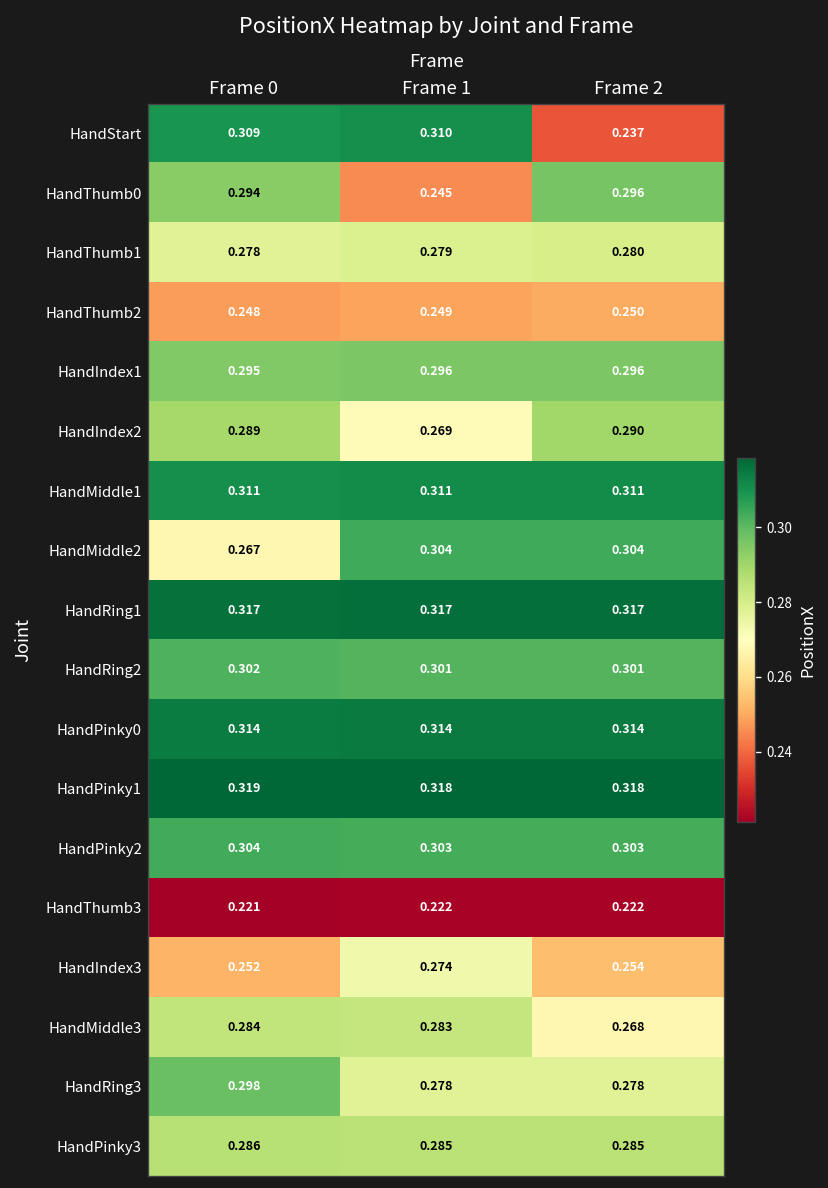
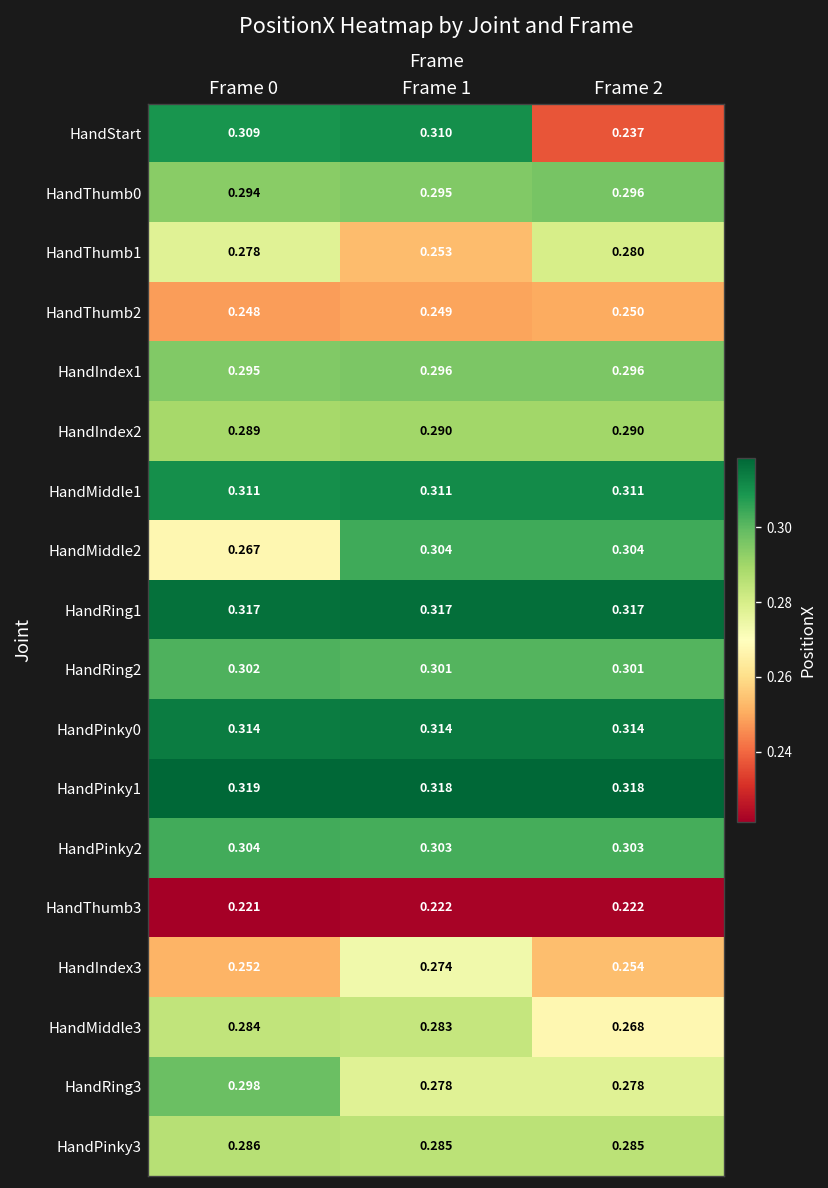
HandThumb0, Frame 1: 0.245 -> 0.295
HandThumb1, Frame 1: 0.279 -> 0.253
HandIndex2, Frame 1: 0.269 -> 0.290
